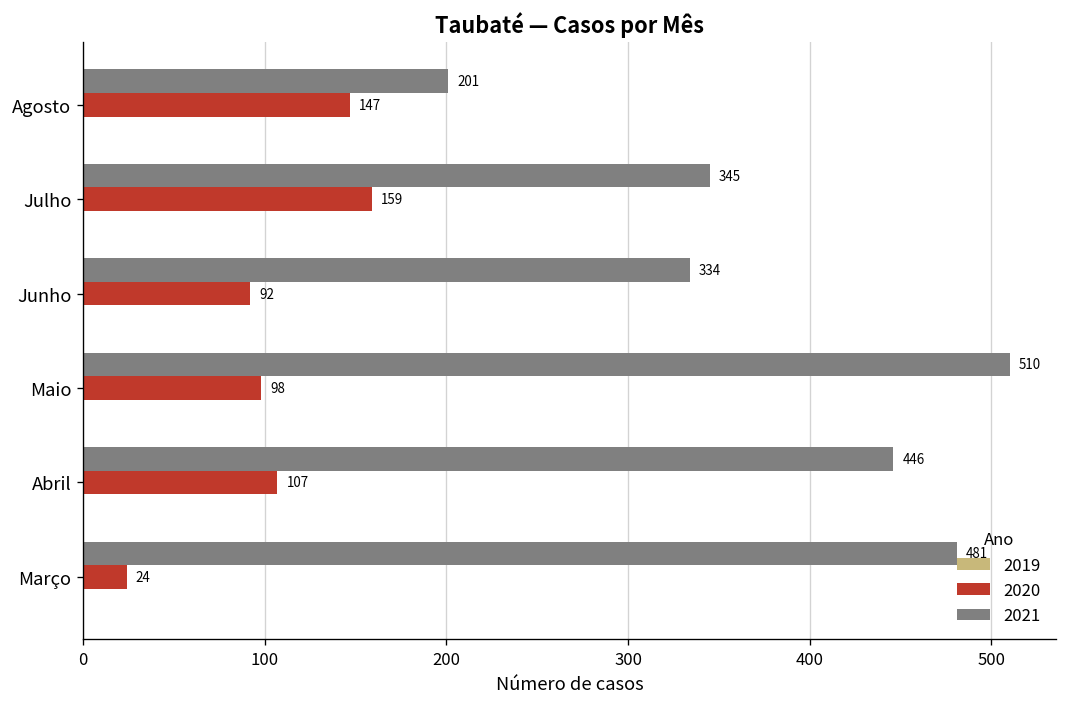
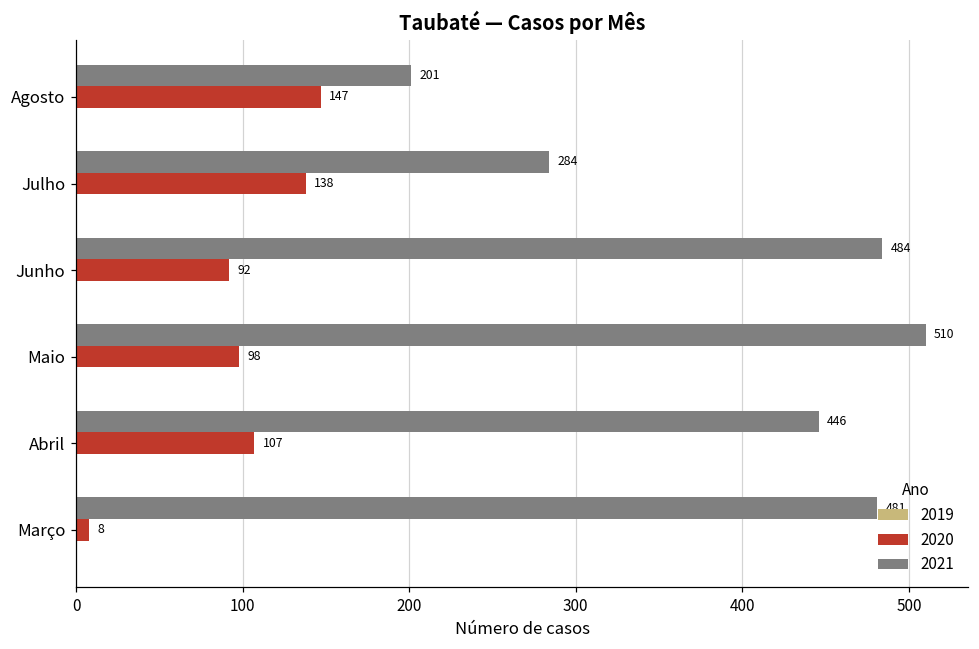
2021, Julho: 345 -> 284
2020, Julho: 159 -> 138
2021, Junho: 334 -> 484
2020, Março: 24 -> 8
